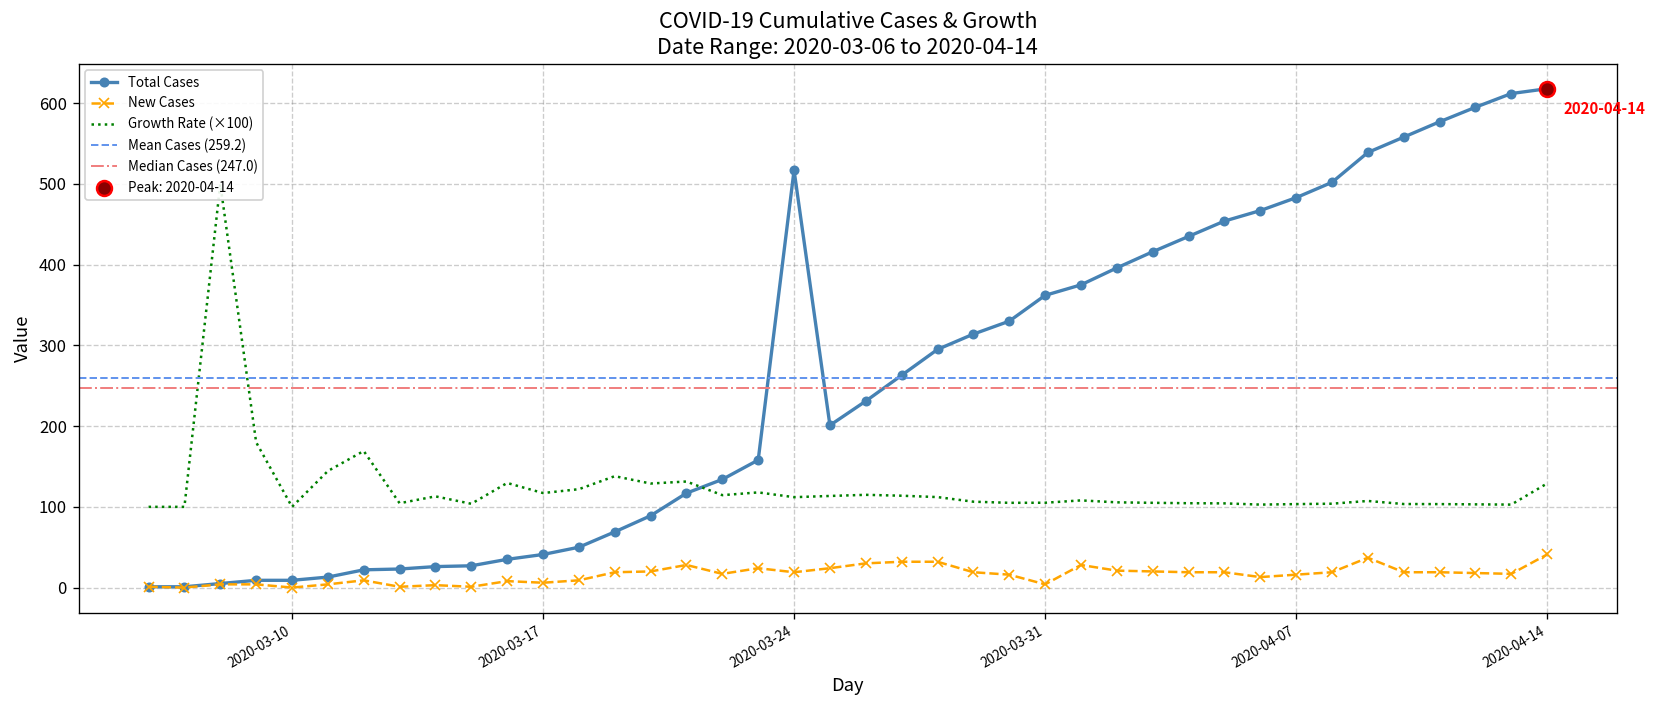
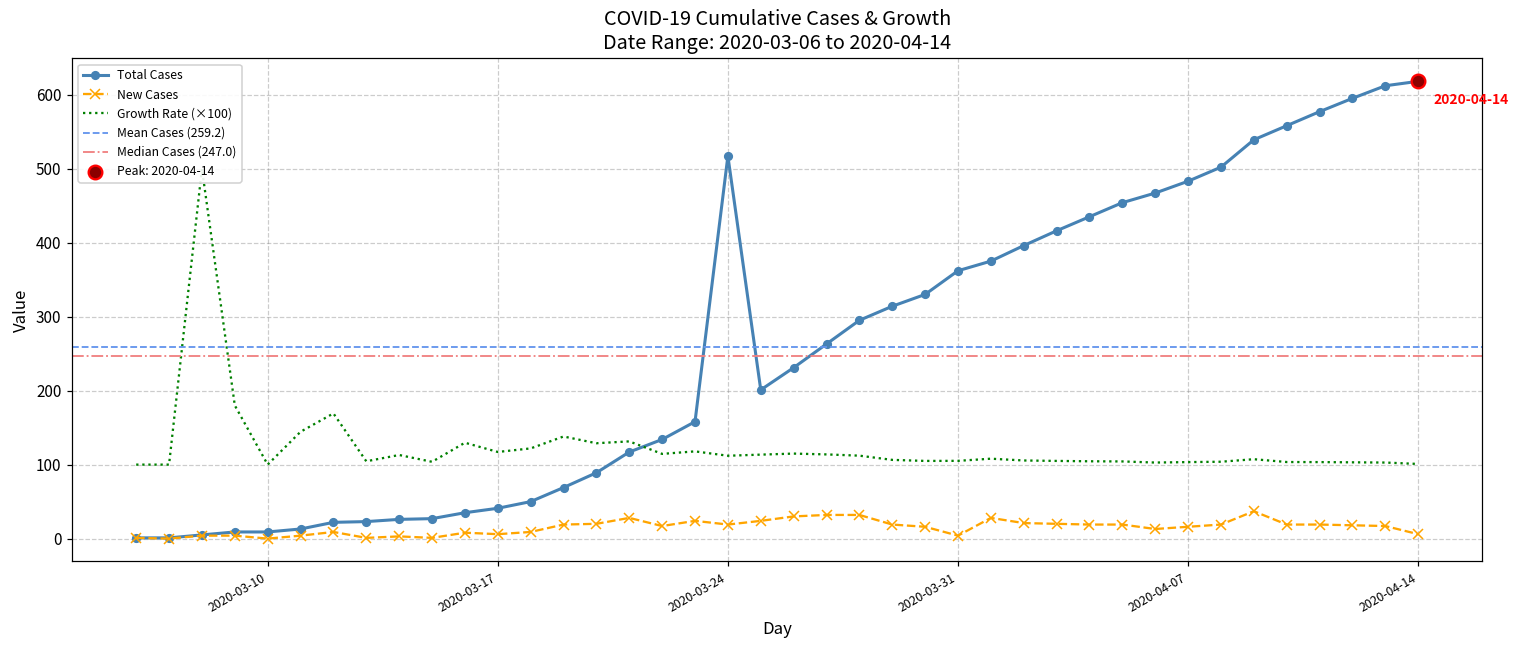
New Cases, 2020-04-14: 40 -> 10
Growth Rate (×100), 2020-04-14: 130 -> 100
